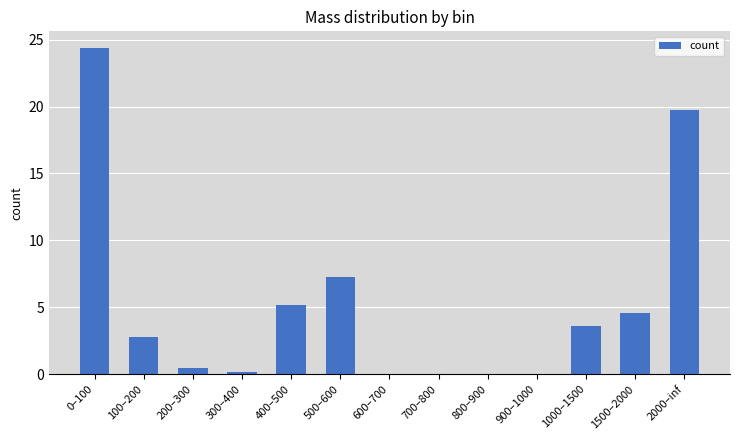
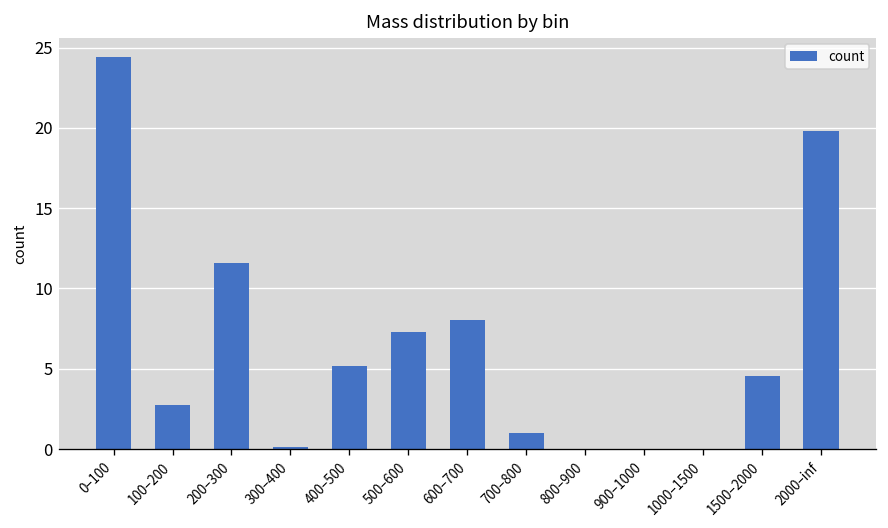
200–300: 0.4 -> 11.6
600–700: 0.0 -> 8.1
700–800: 0.0 -> 1.0
1000–1500: 3.6 -> 0.0
